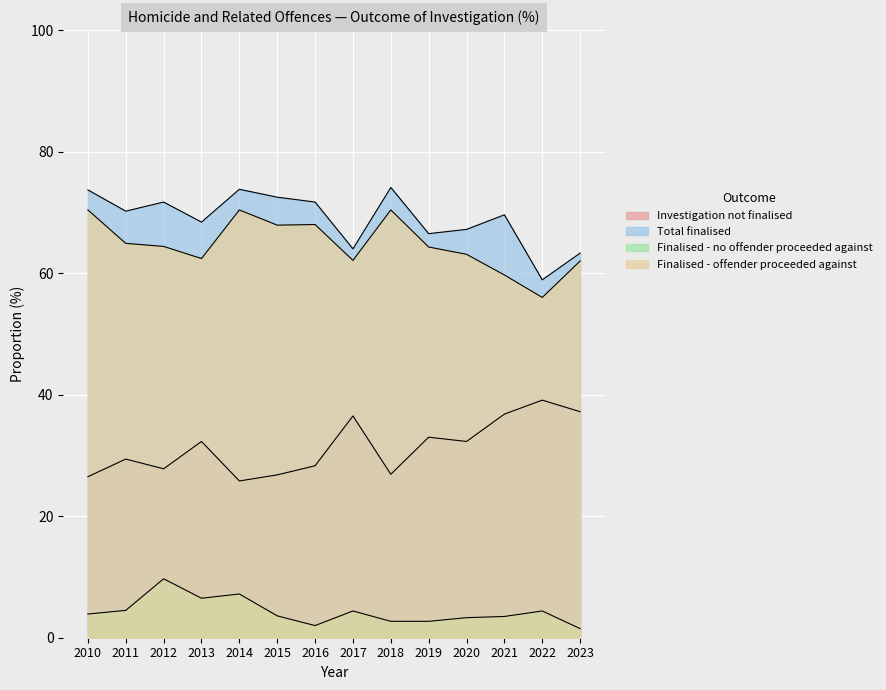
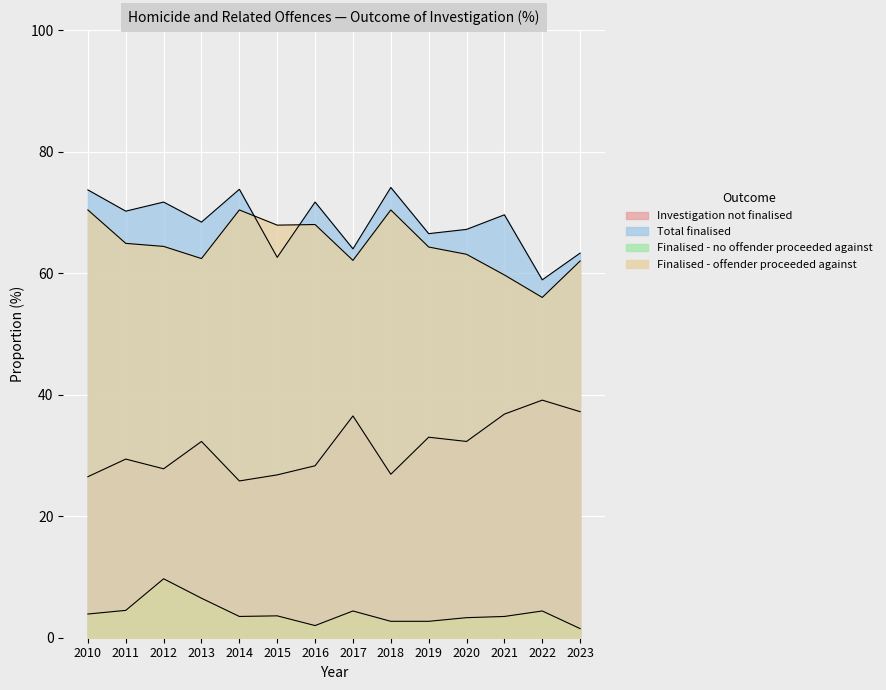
Finalised - no offender proceeded against, 2014: 7 -> 4
Total finalised, 2015: 73 -> 63
